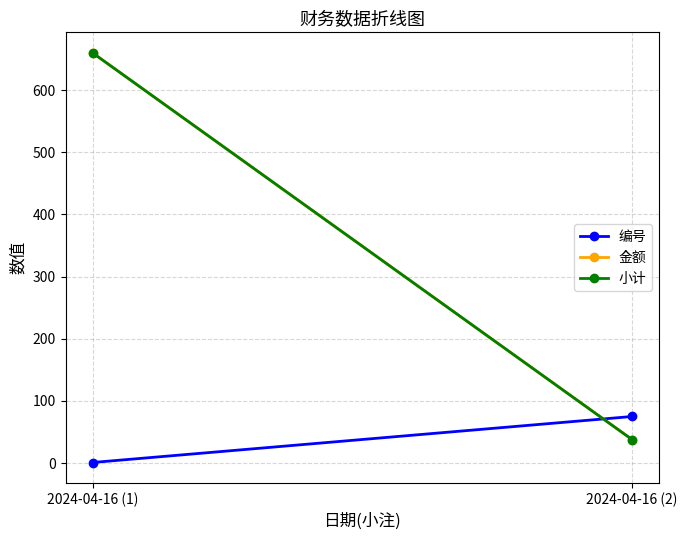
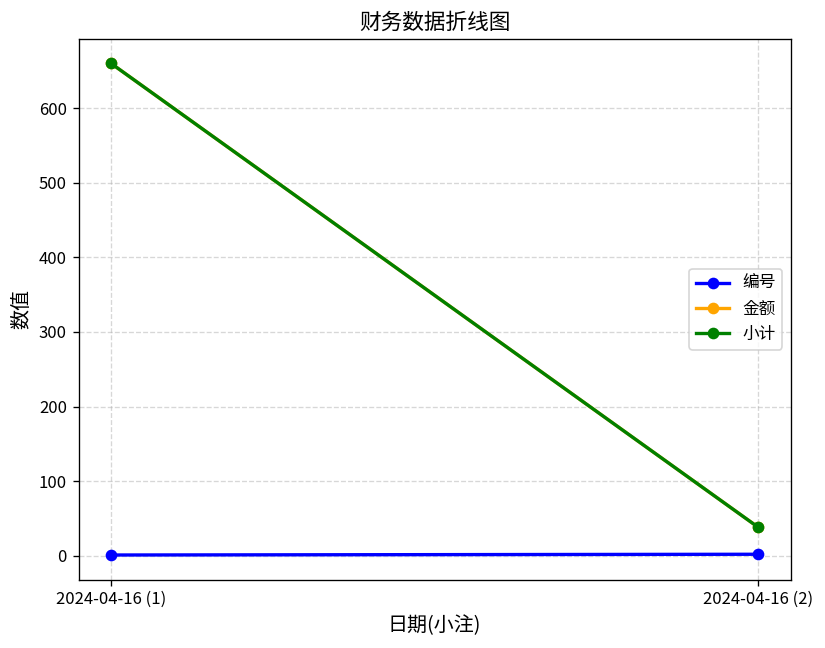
编号, 2024-04-16 (2): 80 -> 0
